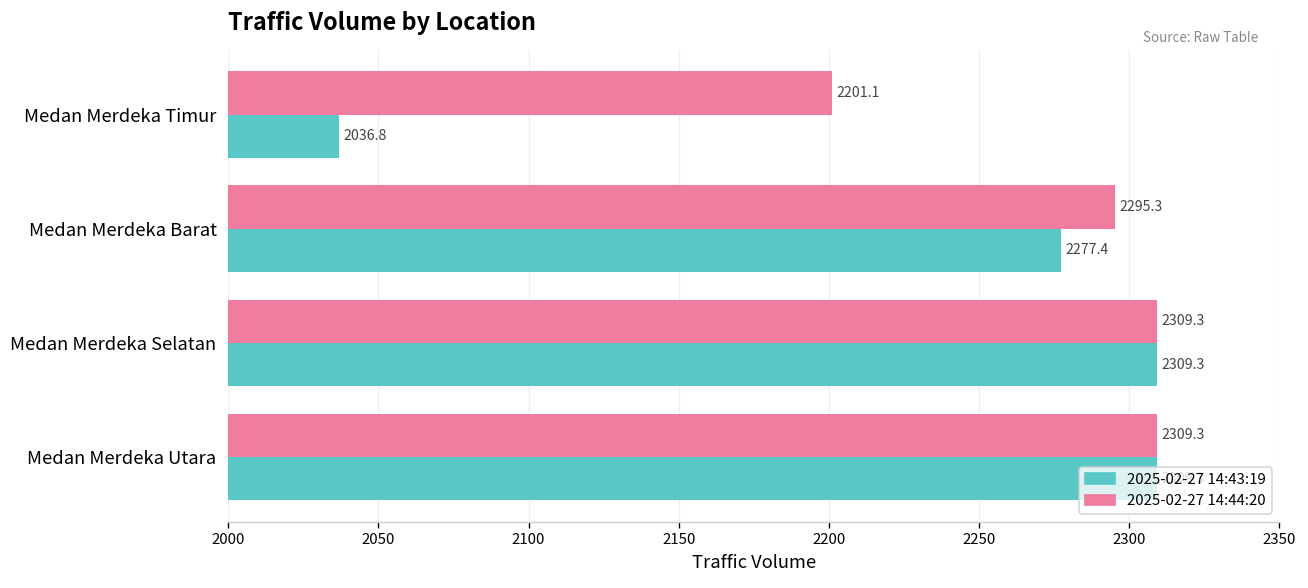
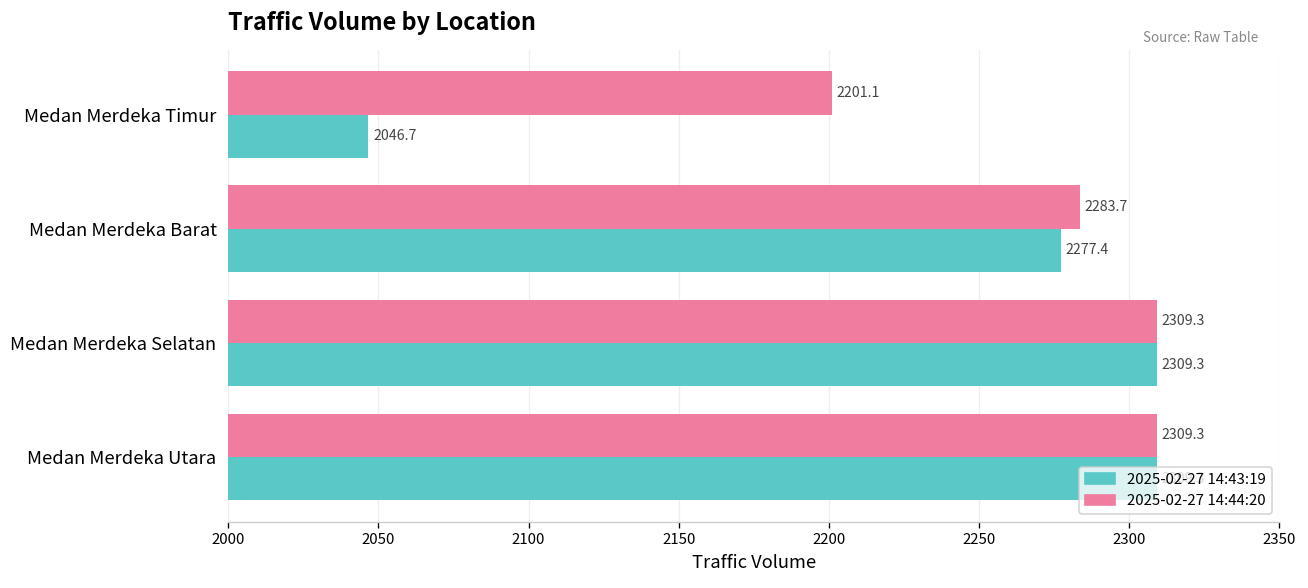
2025-02-27 14:43:19, Medan Merdeka Timur: 2036.8 -> 2046.7
2025-02-27 14:44:20, Medan Merdeka Barat: 2295.3 -> 2283.7
